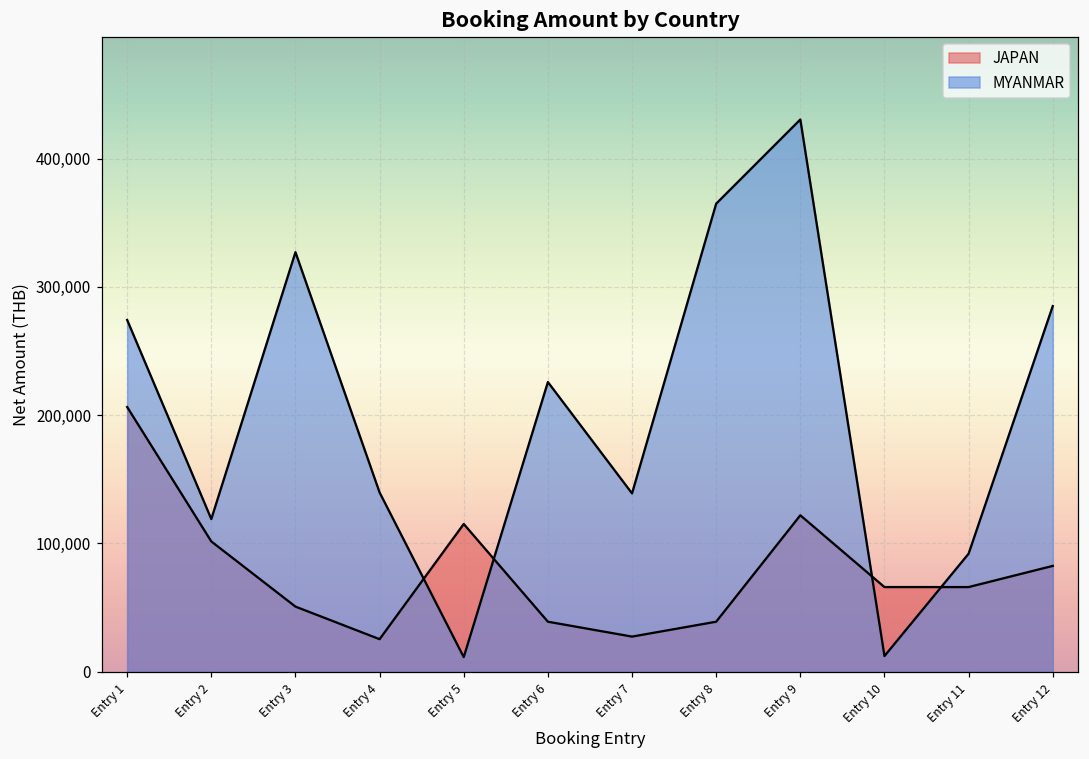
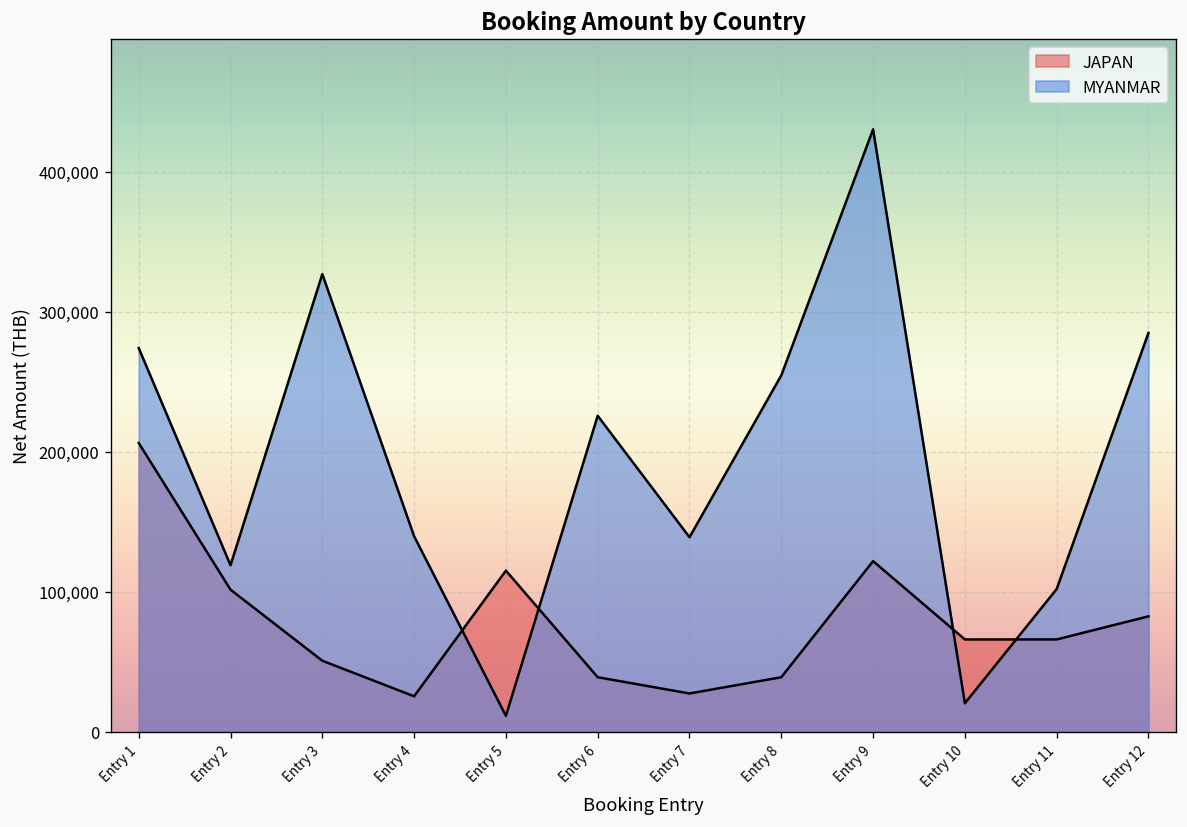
MYANMAR, Entry 8: 365,000 -> 255,000
MYANMAR, Entry 10: 12,000 -> 20,000
MYANMAR, Entry 11: 92,000 -> 102,000
